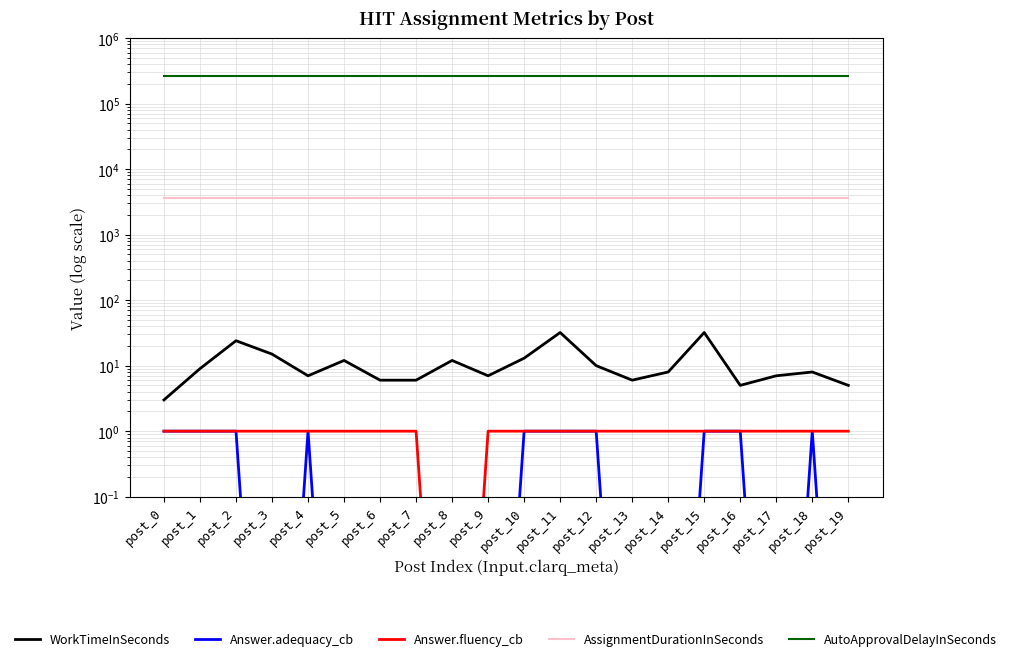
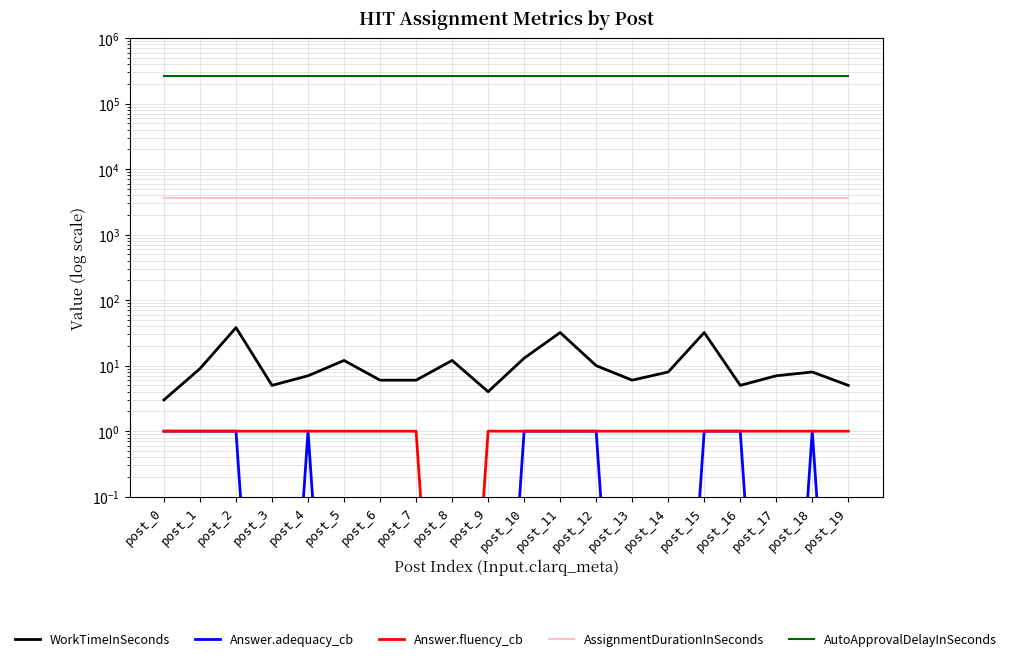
WorkTimeInSeconds, post_2: 24 -> 40
WorkTimeInSeconds, post_3: 15 -> 5
WorkTimeInSeconds, post_9: 7 -> 4
